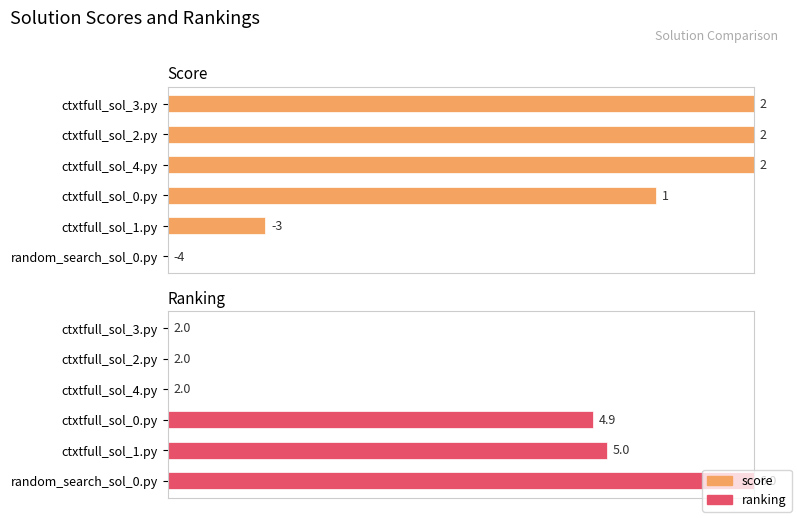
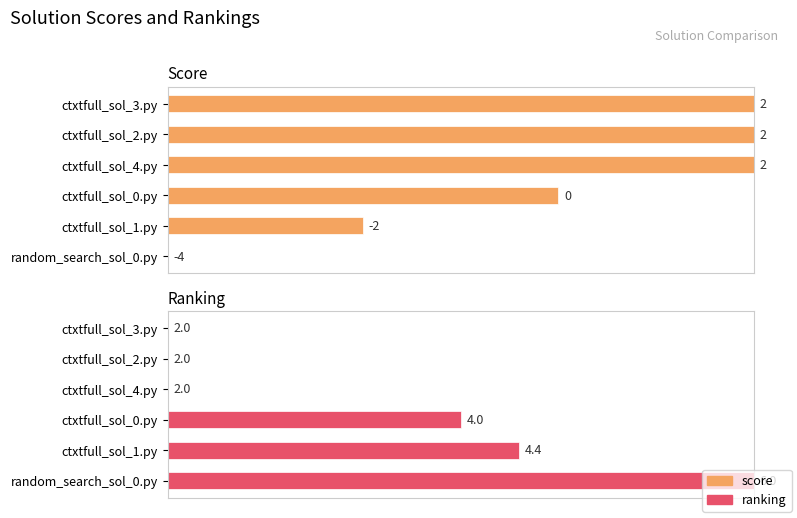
Score, ctxtfull_sol_0.py: 1 -> 0
Score, ctxtfull_sol_1.py: -3 -> -2
Ranking, ctxtfull_sol_0.py: 4.9 -> 4.0
Ranking, ctxtfull_sol_1.py: 5.0 -> 4.4
